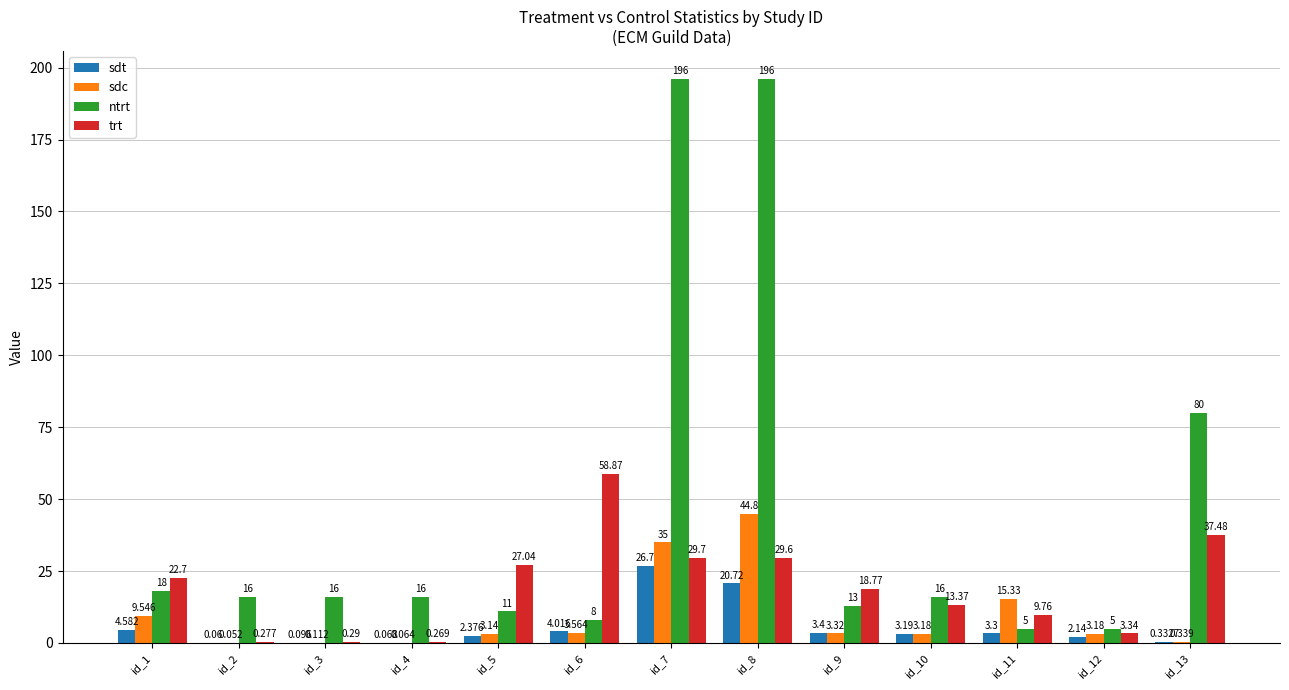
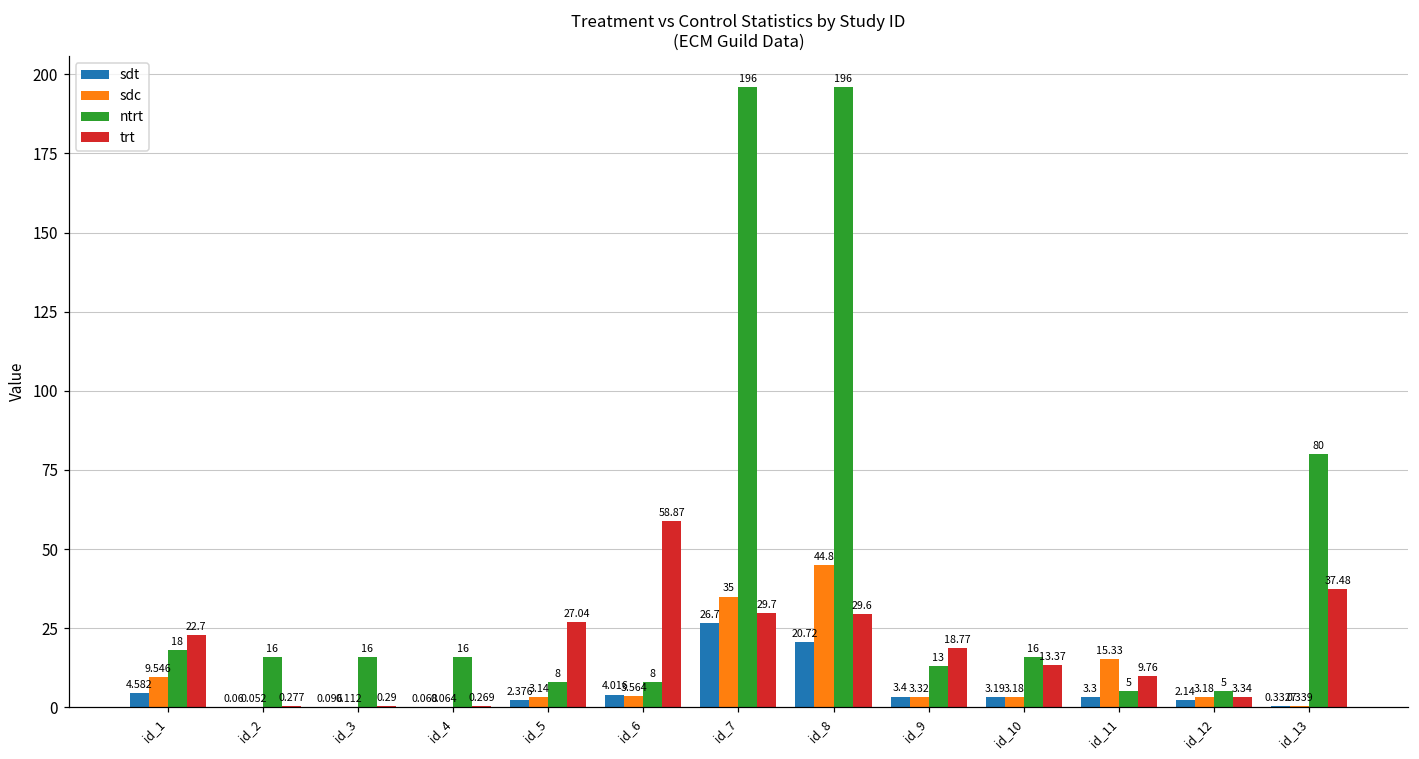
ntrt, id_5: 11 -> 8
